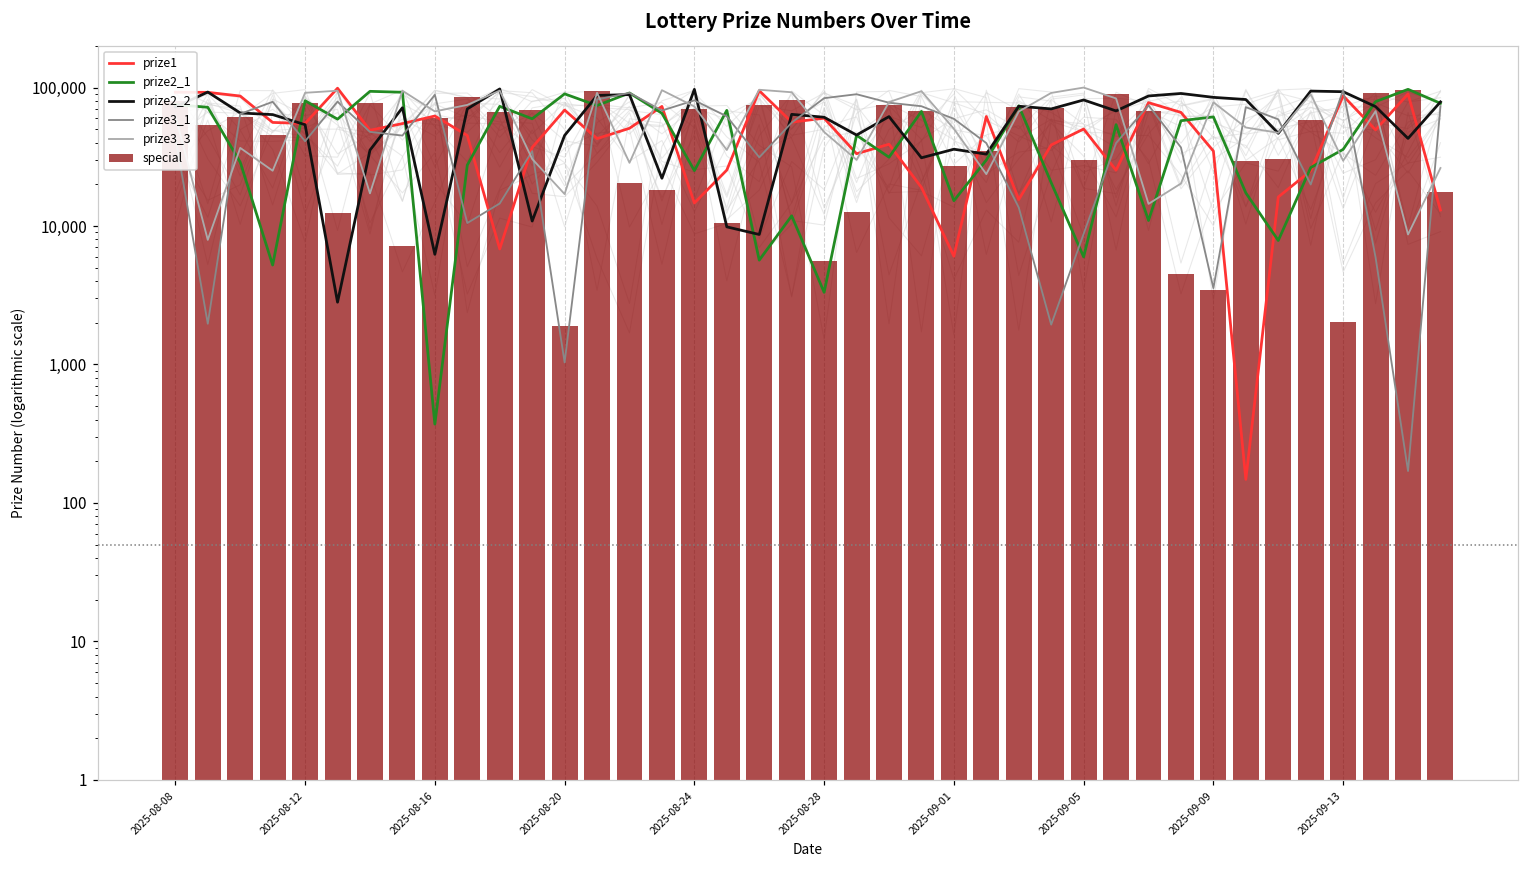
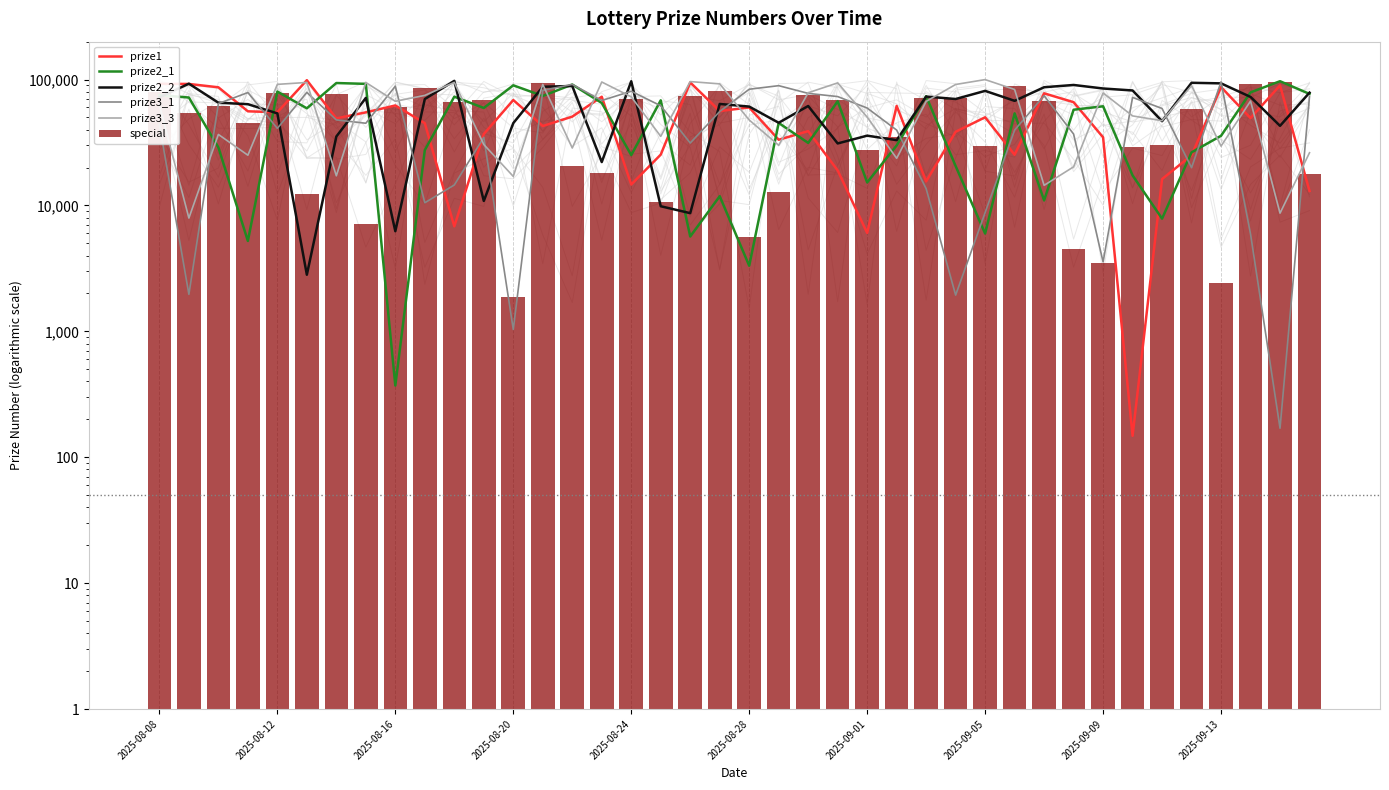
special, 2025-09-13: 2,000 -> 2,400
